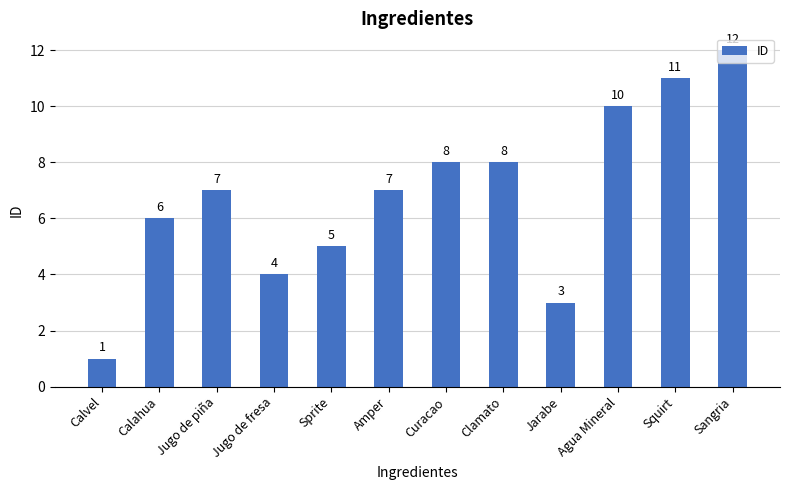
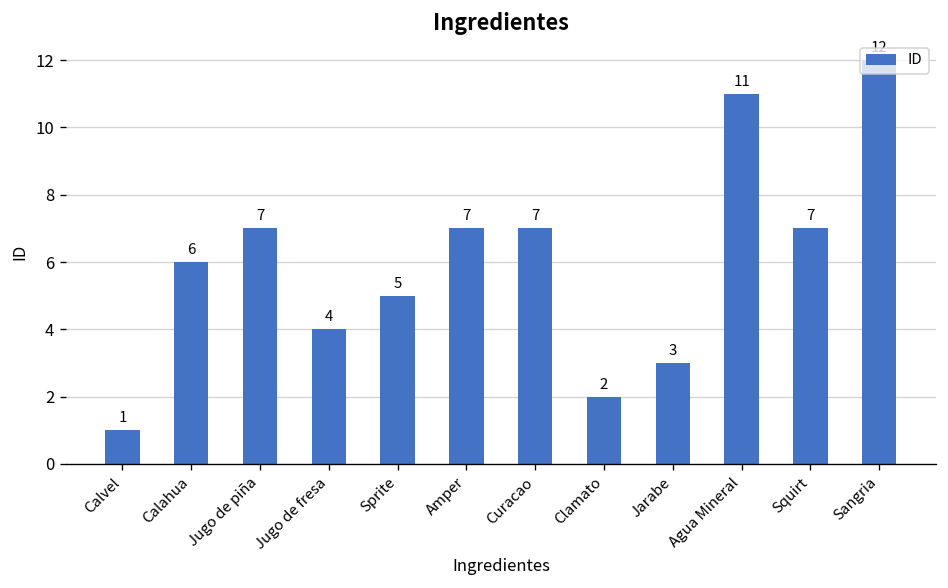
Curacao: 8 -> 7
Clamato: 8 -> 2
Agua Mineral: 10 -> 11
Squirt: 11 -> 7
